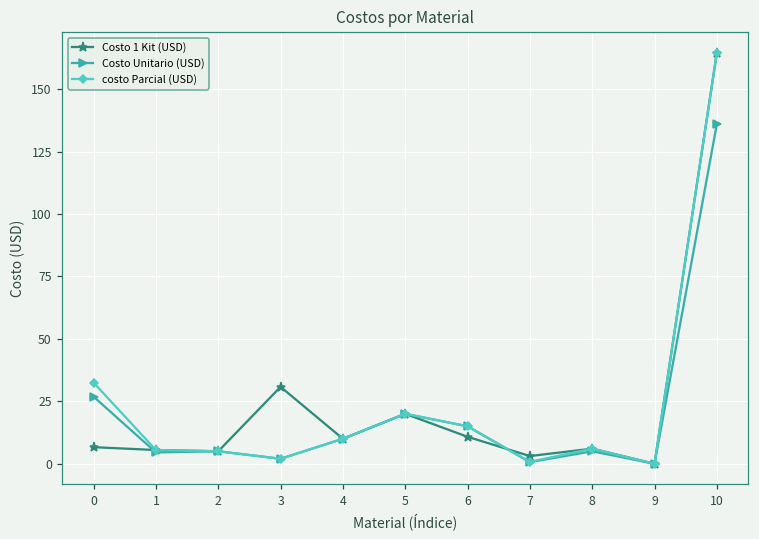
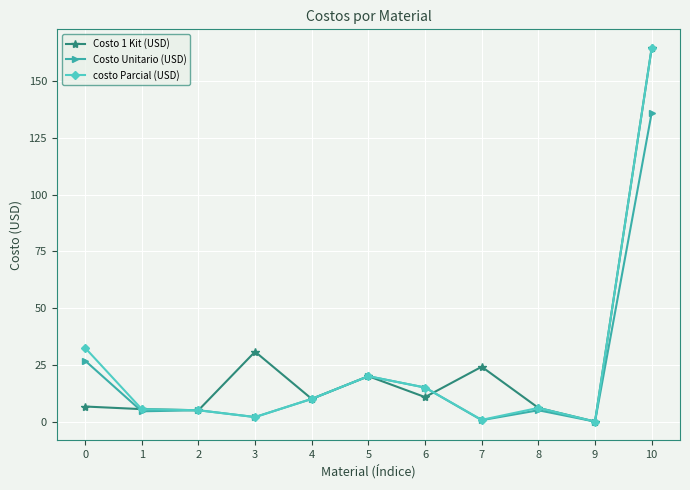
Costo 1 Kit (USD), 7: 3 -> 24
